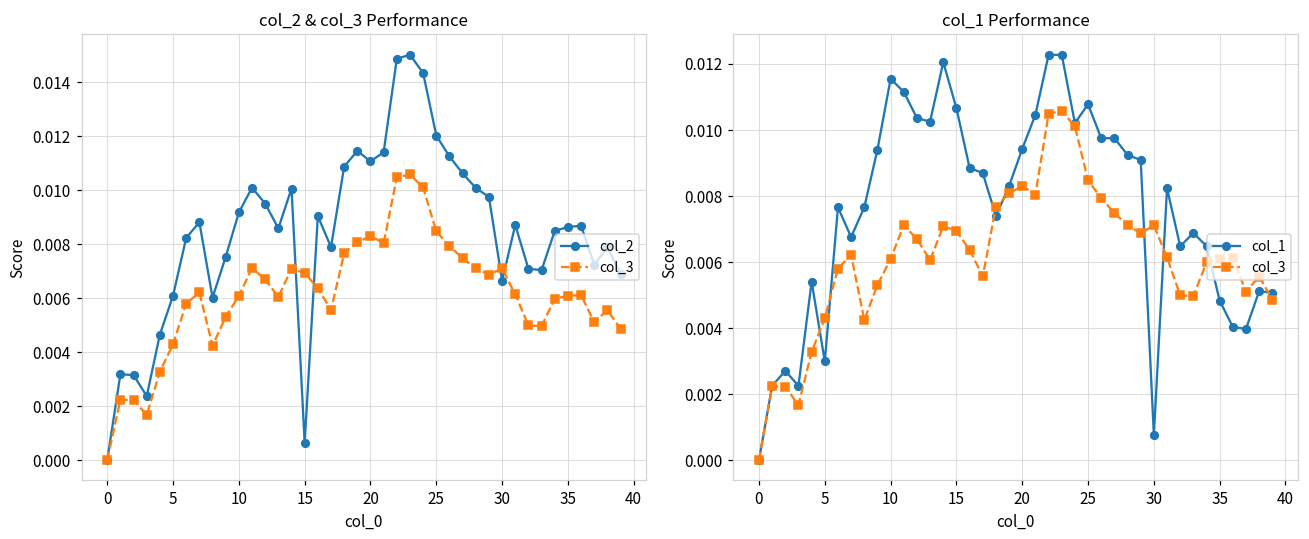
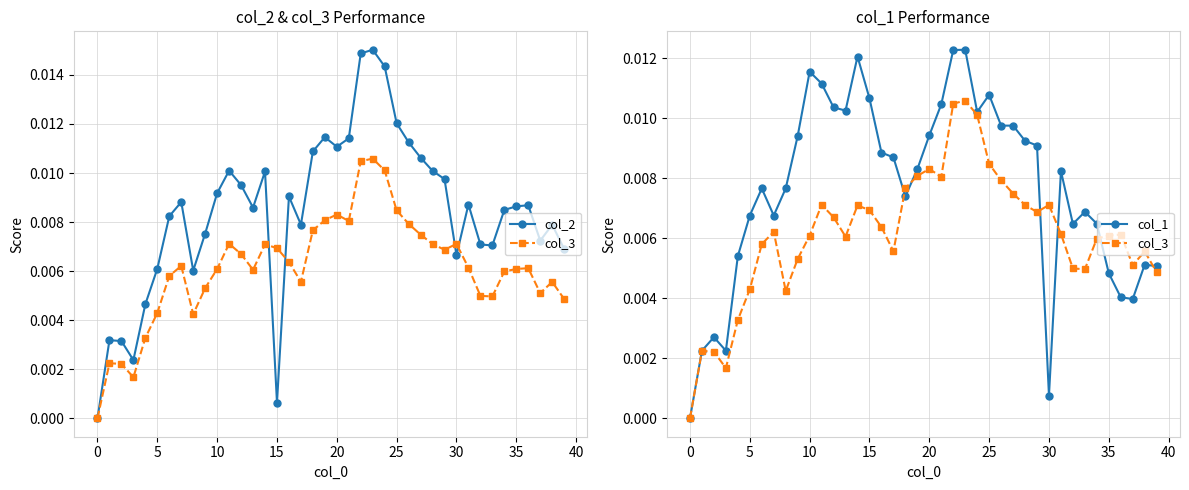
col_1 Performance, col_1, 5: 0.0030 -> 0.0068
